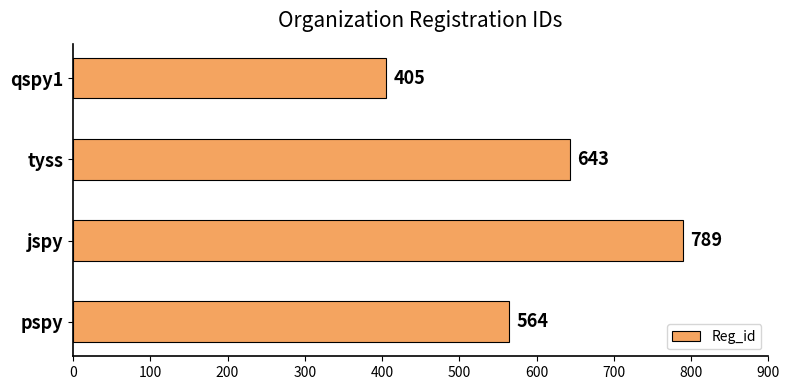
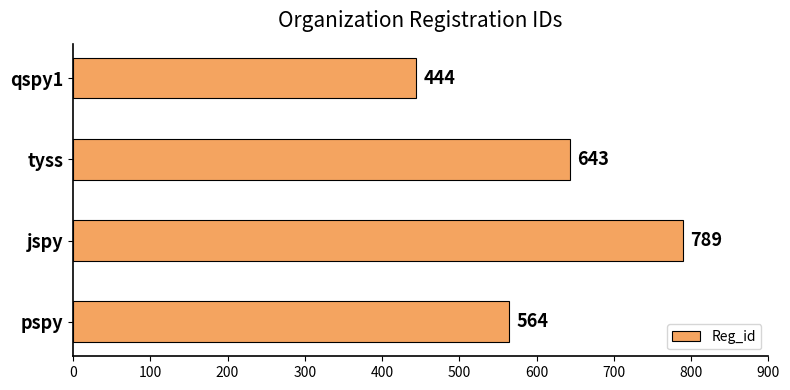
qspy1: 405 -> 444
